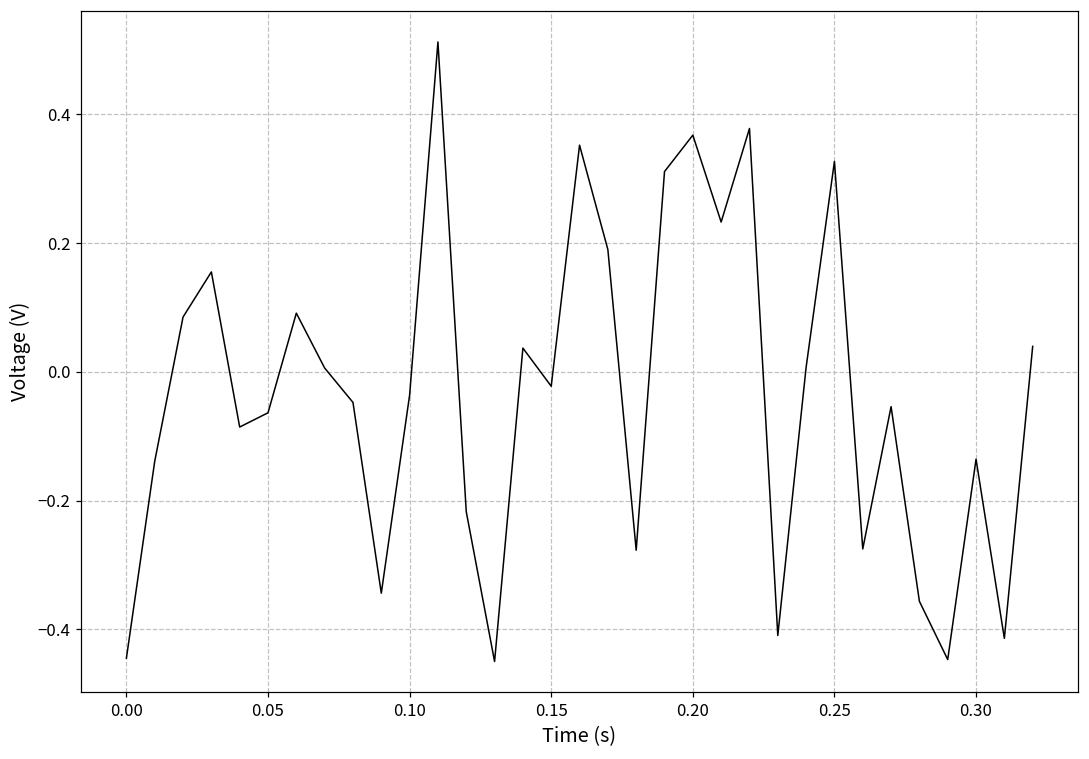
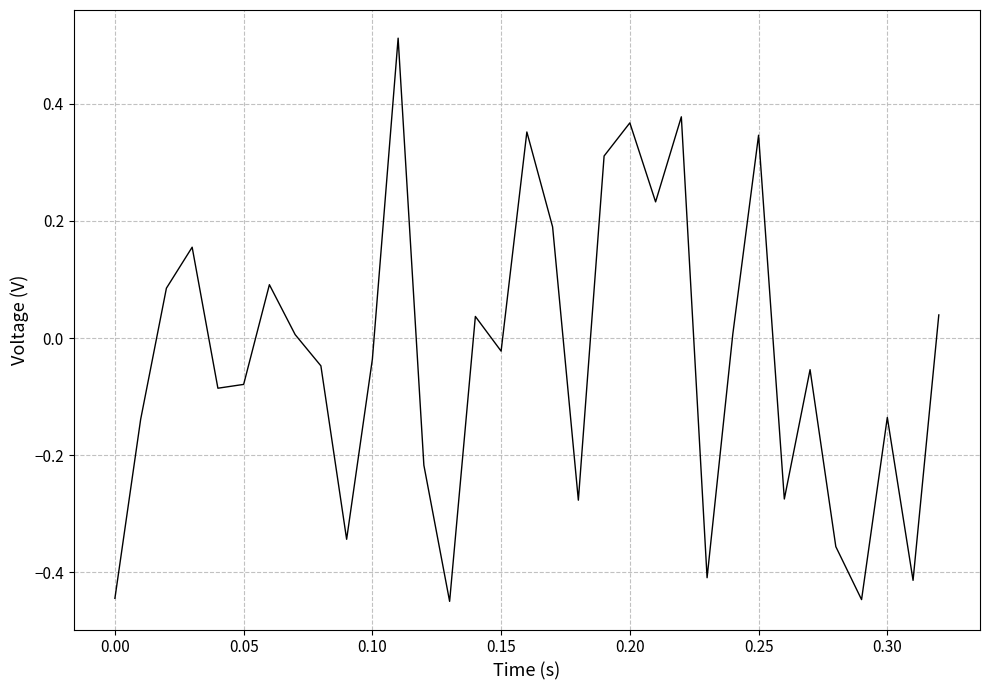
0.05: -0.06 -> -0.08
0.25: 0.33 -> 0.35
